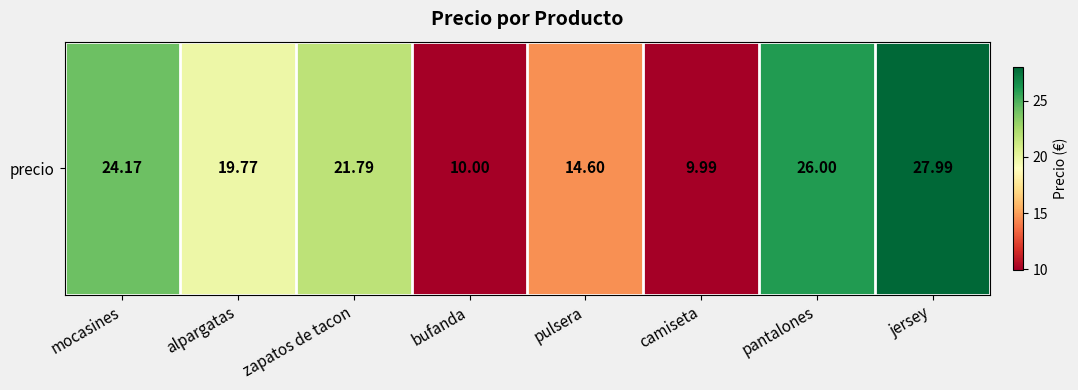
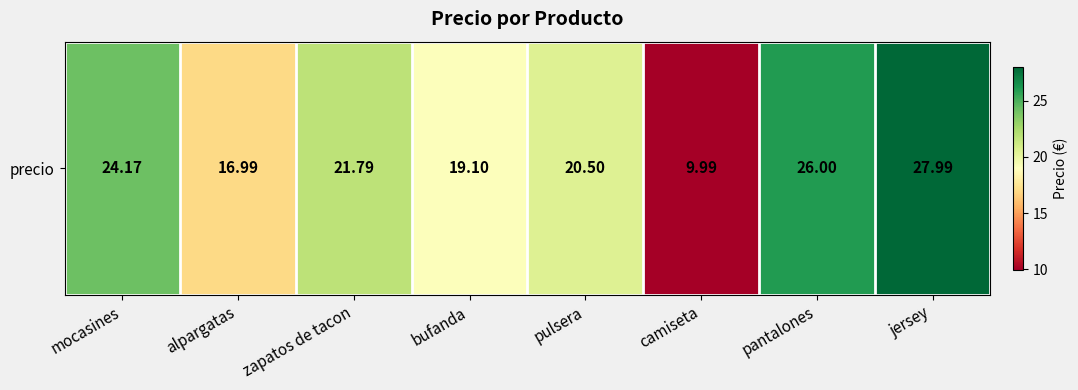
precio, alpargatas: 19.77 -> 16.99
precio, bufanda: 10.00 -> 19.10
precio, pulsera: 14.60 -> 20.50
